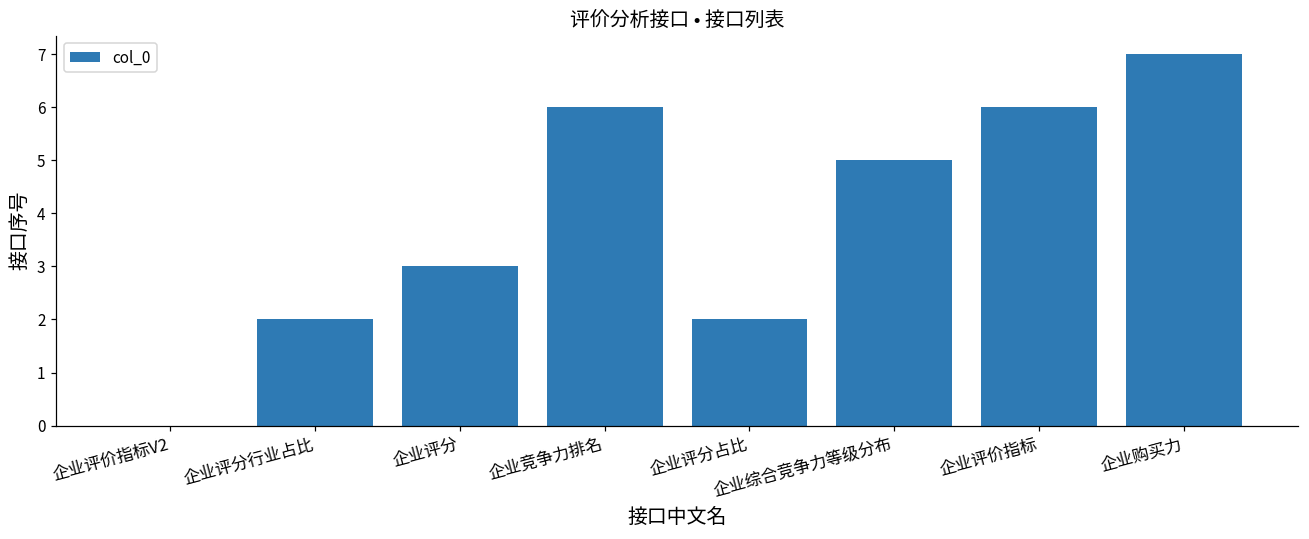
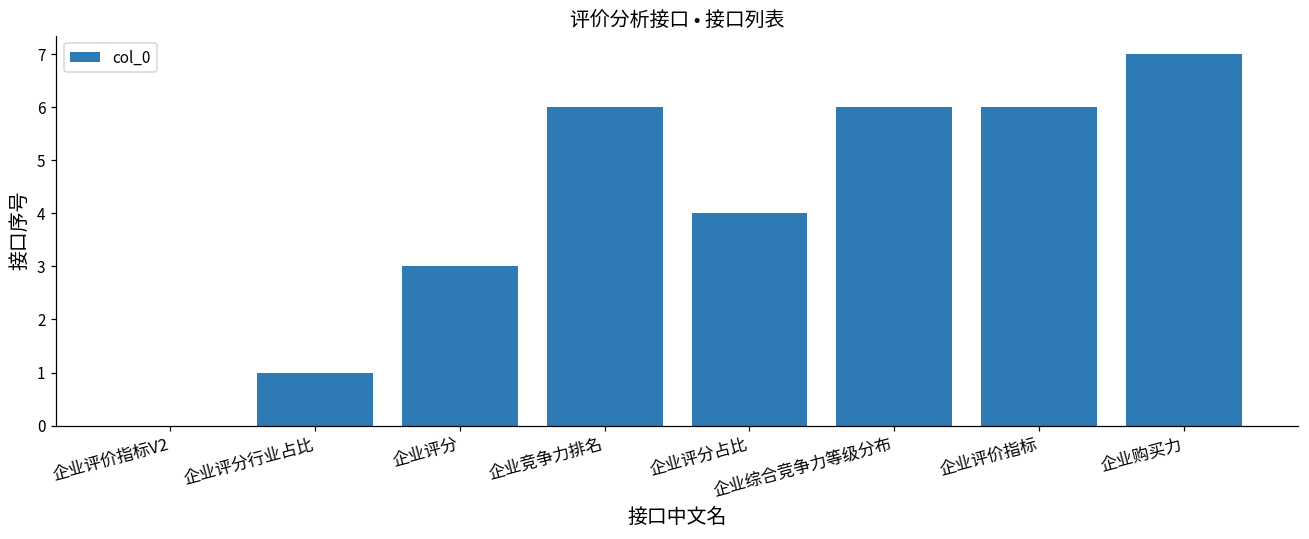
企业评分行业占比: 2 -> 1
企业评分占比: 2 -> 4
企业综合竞争力等级分布: 5 -> 6
